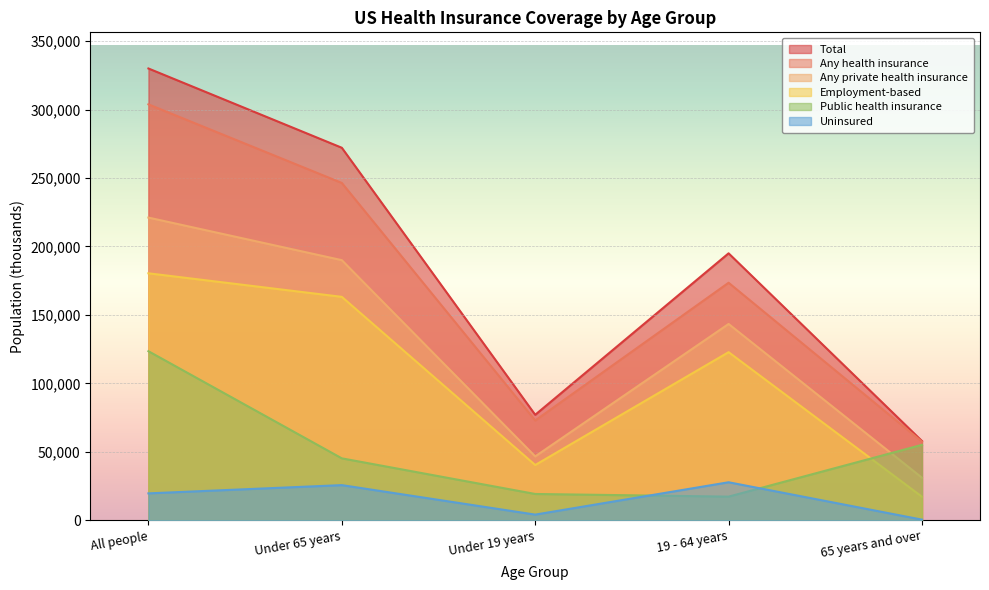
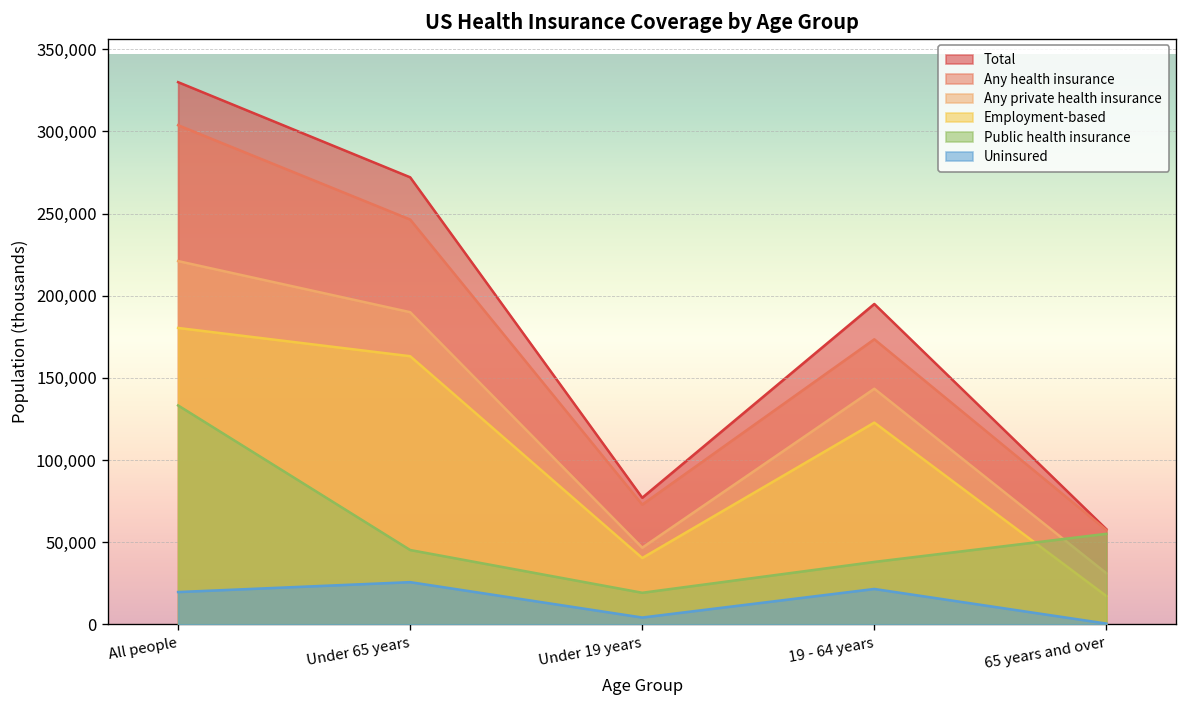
Public health insurance, All people: 124,000 -> 133,000
Public health insurance, 19 - 64 years: 17,000 -> 38,000
Uninsured, 19 - 64 years: 28,000 -> 22,000
